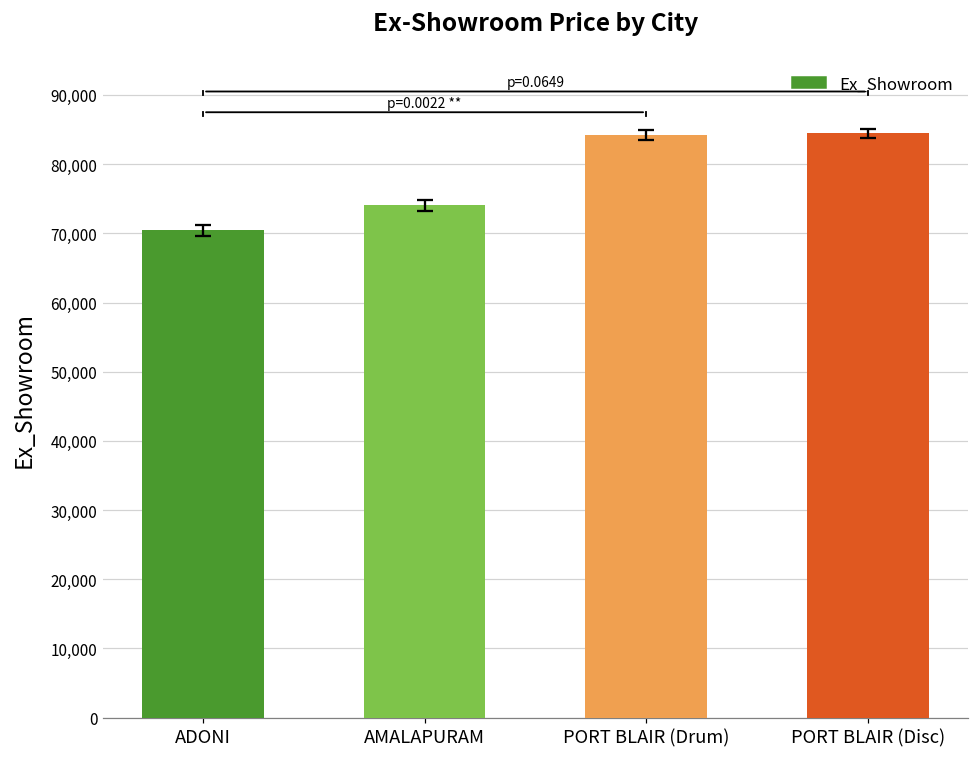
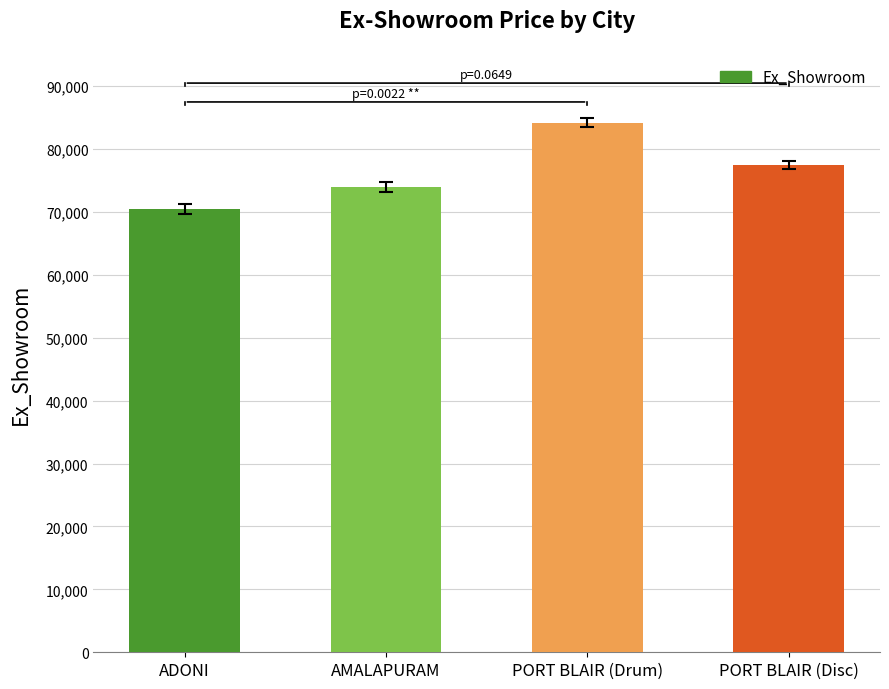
Ex_Showroom, PORT BLAIR (Disc): 84,000 -> 77,000
